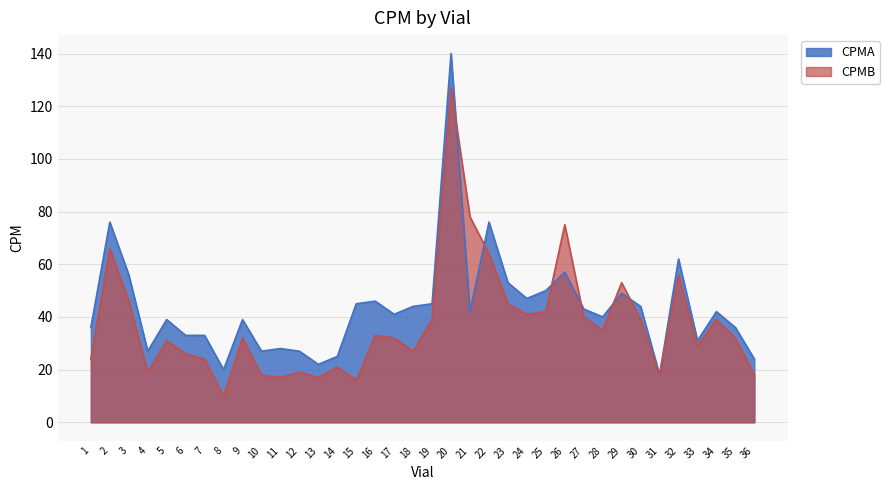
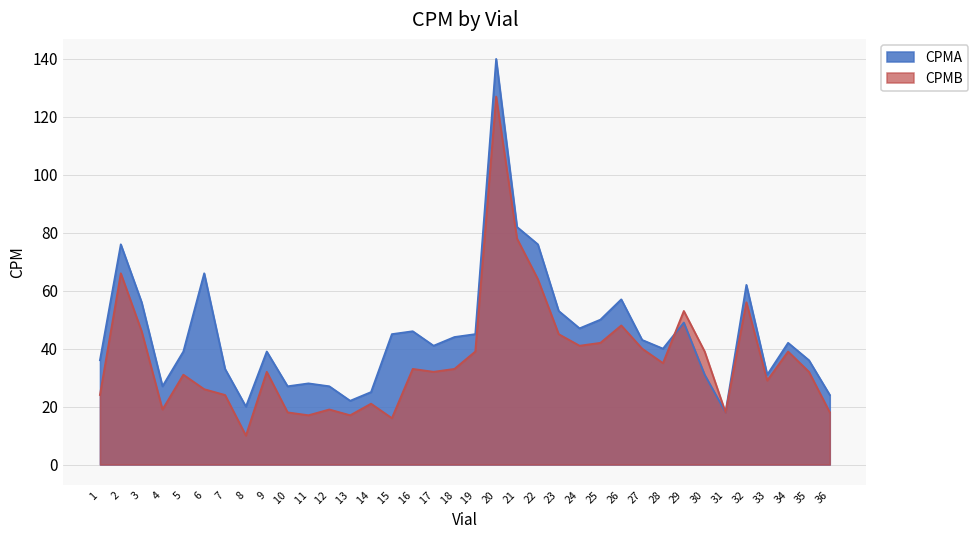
CPMA, 6: 33 -> 66
CPMB, 18: 27 -> 33
CPMA, 21: 42 -> 82
CPMB, 26: 75 -> 48
CPMA, 30: 44 -> 31
